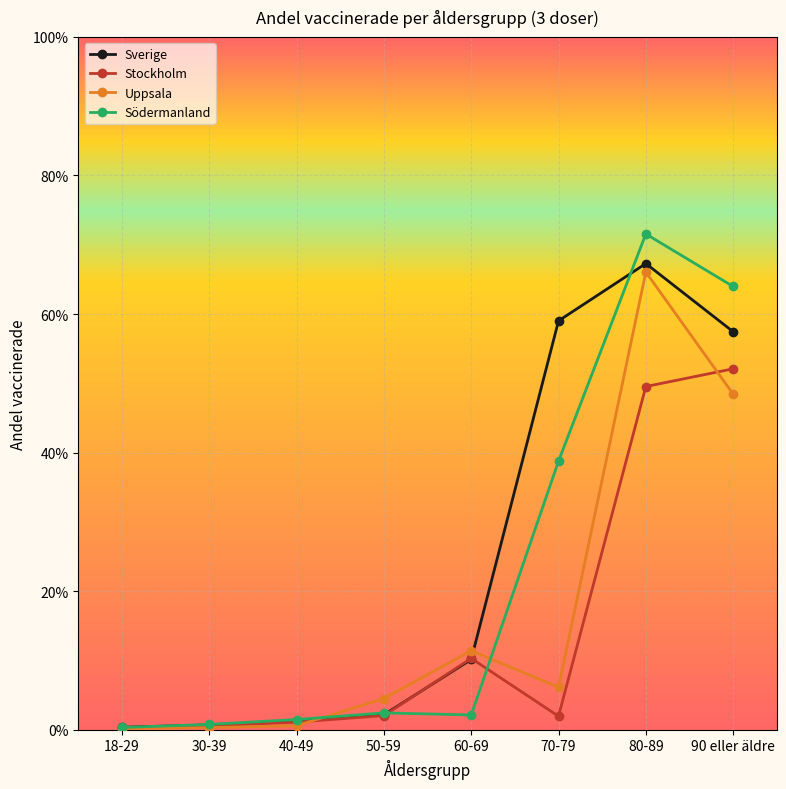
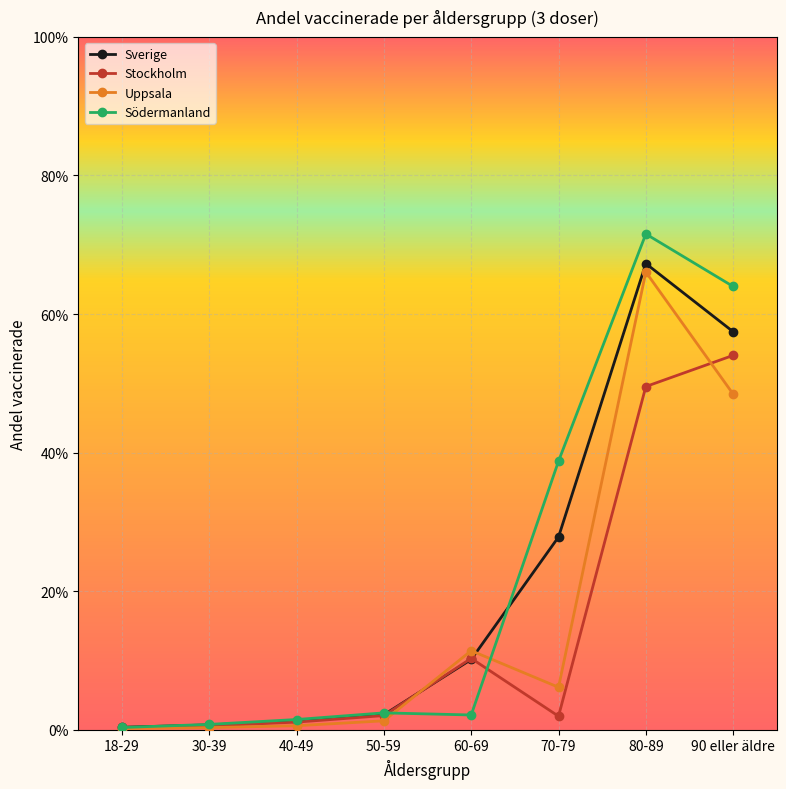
Uppsala, 50-59: 4% -> 1%
Sverige, 70-79: 59% -> 28%
Stockholm, 90 eller äldre: 52% -> 54%
